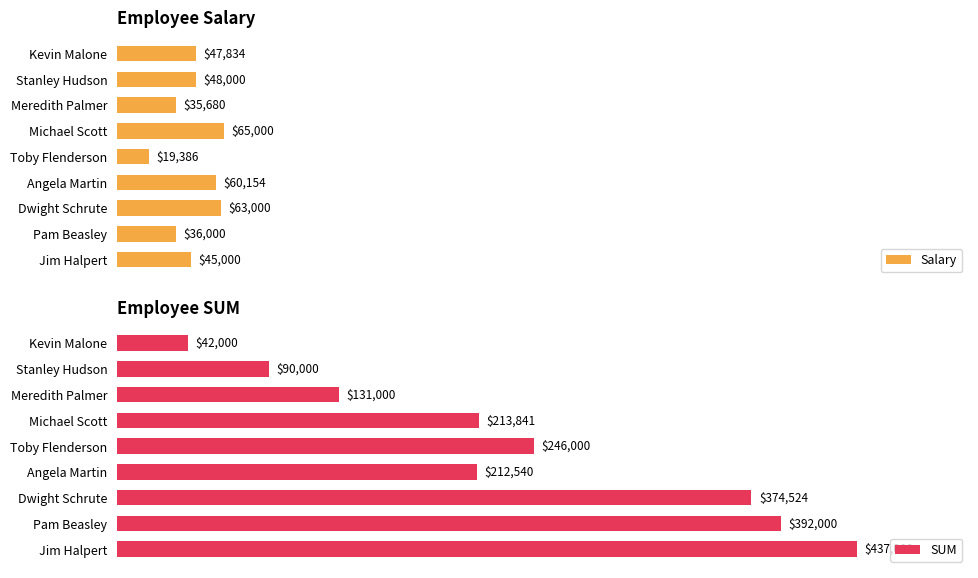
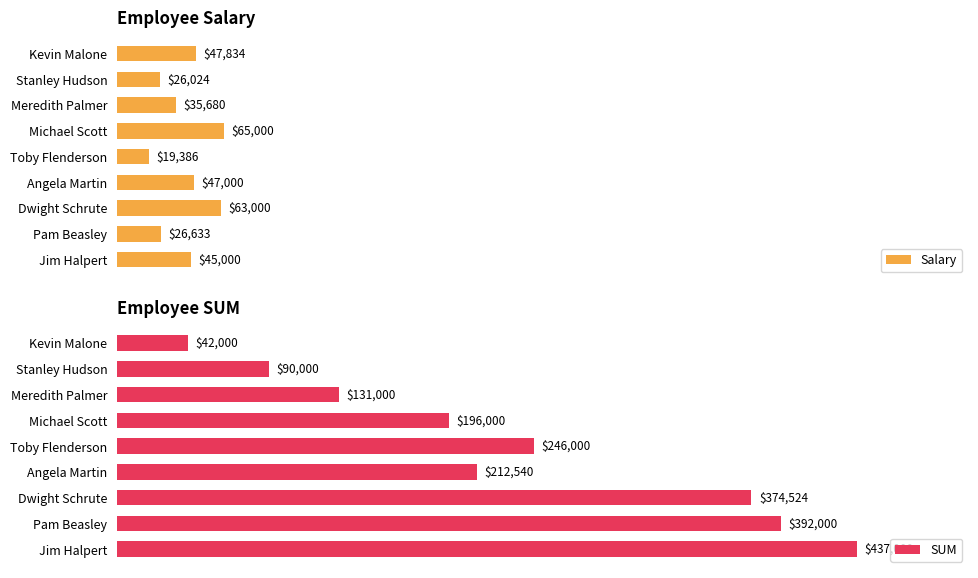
Employee Salary, Stanley Hudson: $48,000 -> $26,024
Employee Salary, Angela Martin: $60,154 -> $47,000
Employee Salary, Pam Beasley: $36,000 -> $26,633
Employee SUM, Michael Scott: $213,841 -> $196,000
